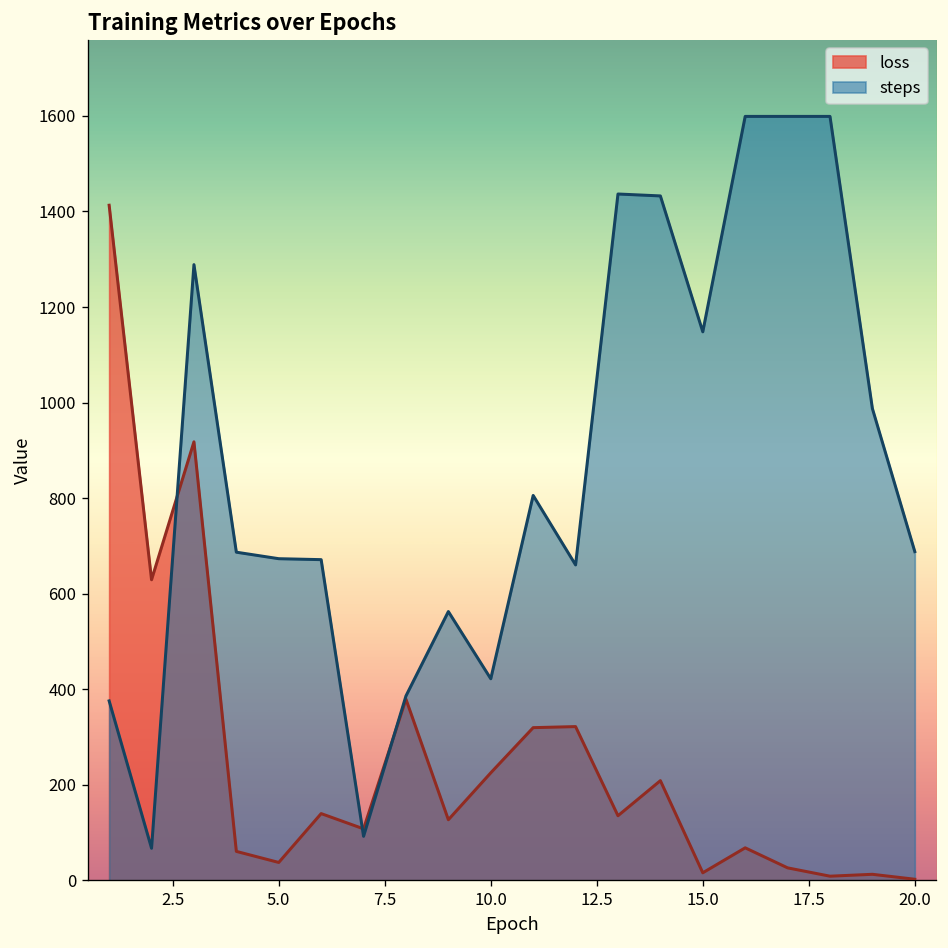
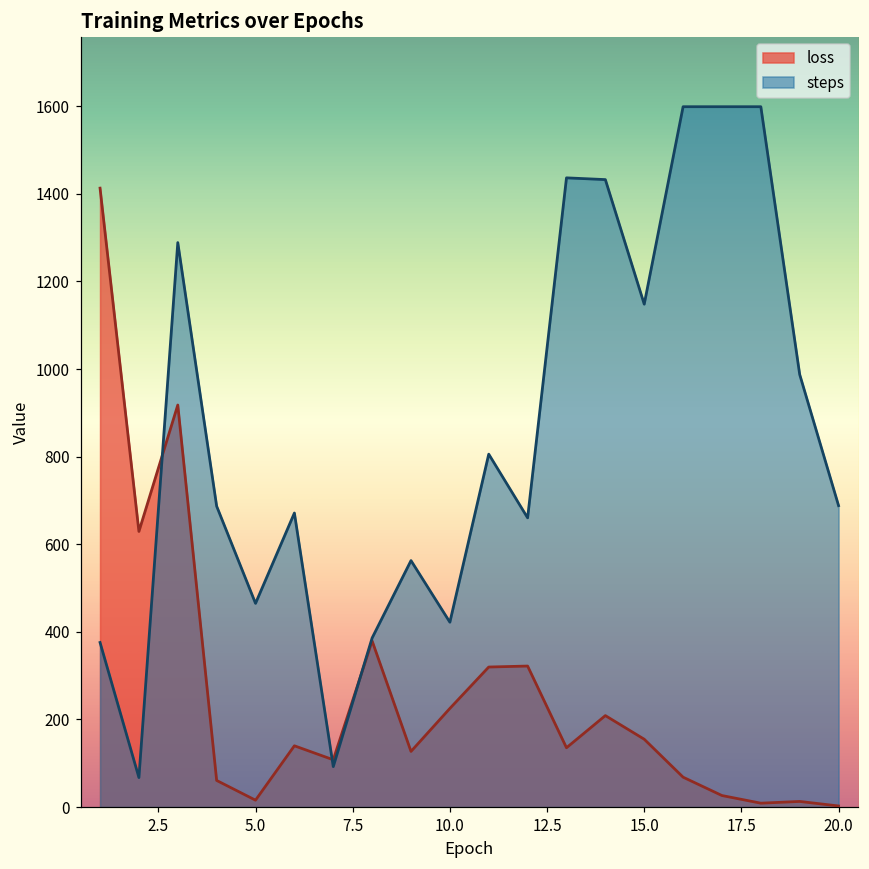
loss, 5.0: 40 -> 20
steps, 5.0: 670 -> 470
loss, 15.0: 20 -> 150
